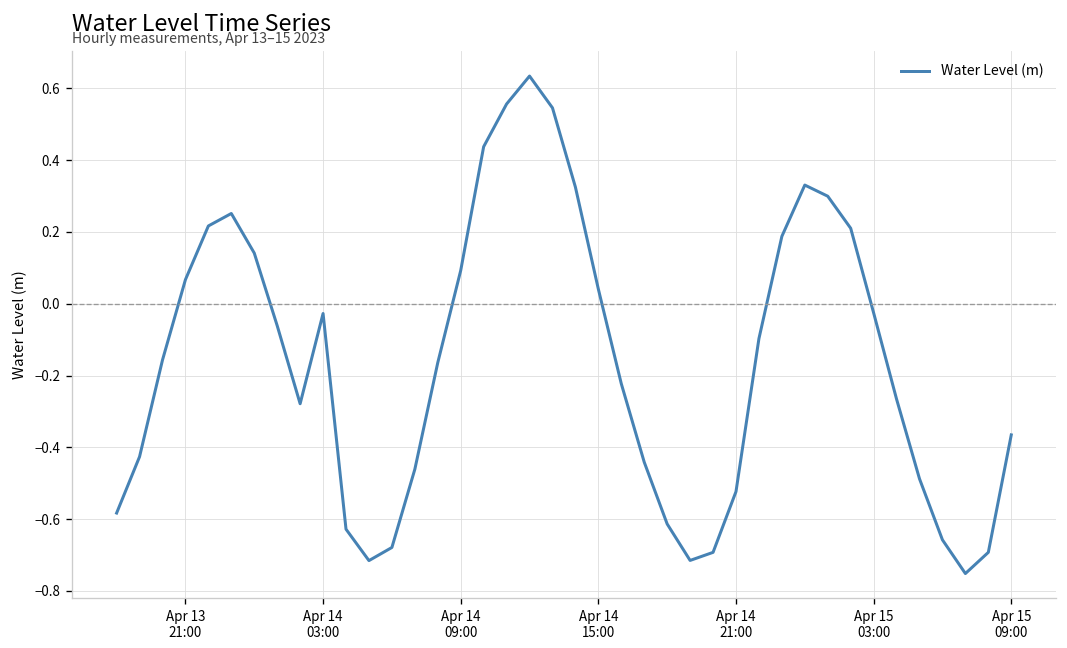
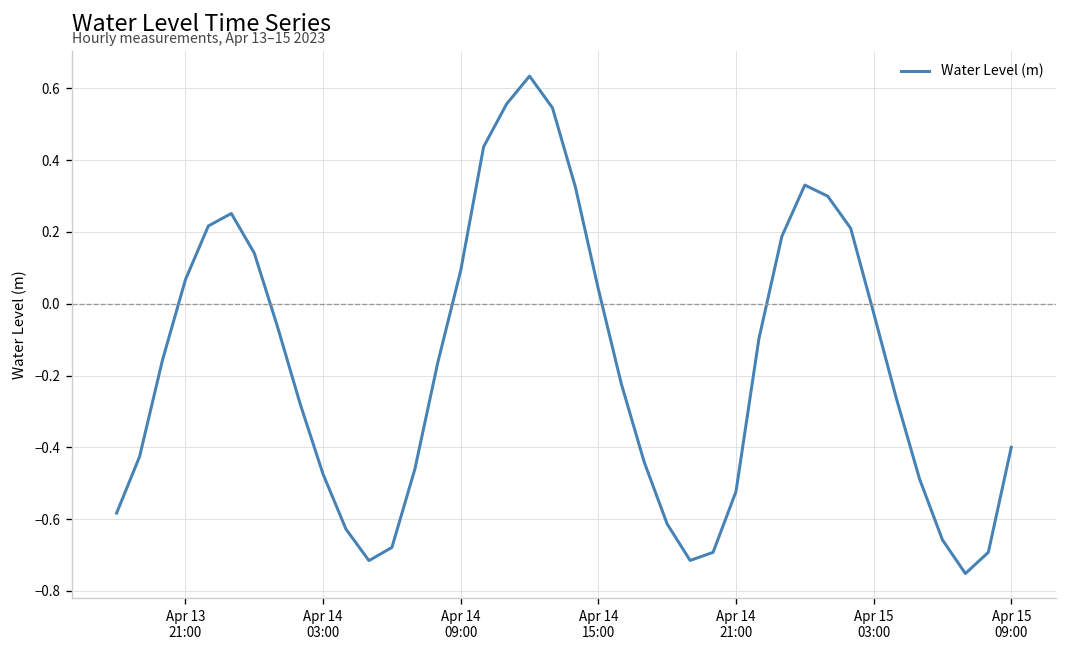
Apr 14 03:00: -0.03 -> -0.47
Apr 15 09:00: -0.37 -> -0.40
